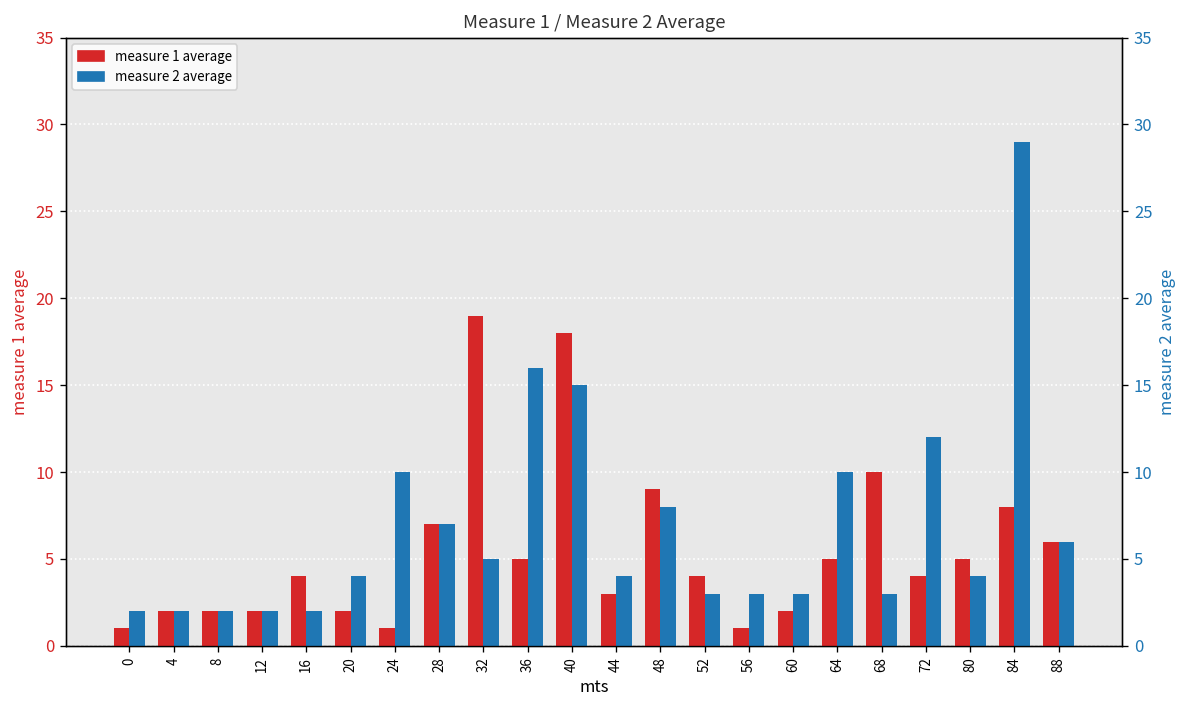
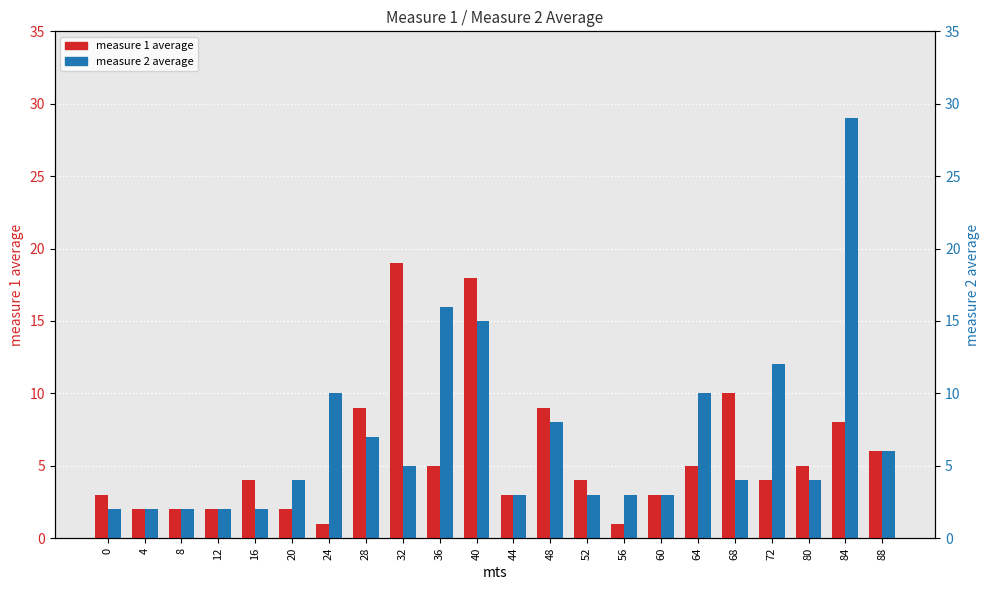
measure 1 average, 0: 1 -> 3
measure 1 average, 28: 7 -> 9
measure 2 average, 44: 4 -> 3
measure 1 average, 60: 2 -> 3
measure 2 average, 68: 3 -> 4
